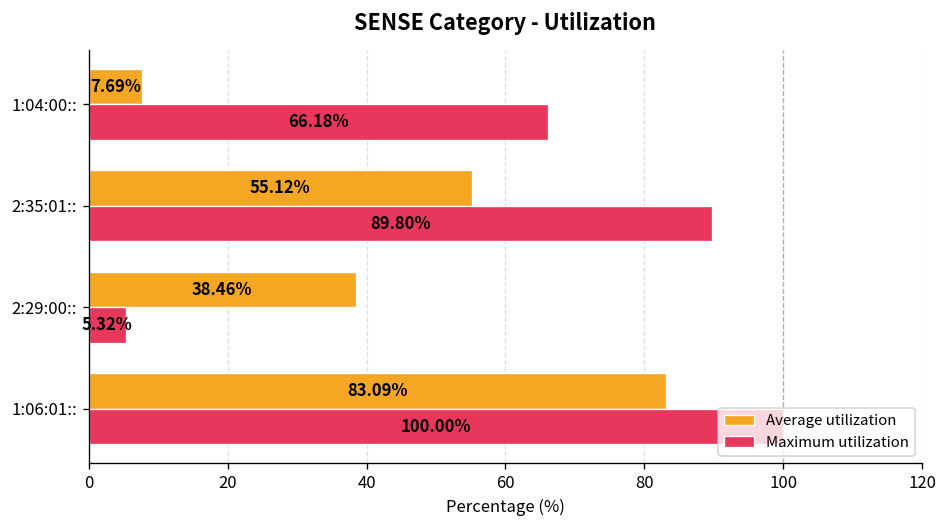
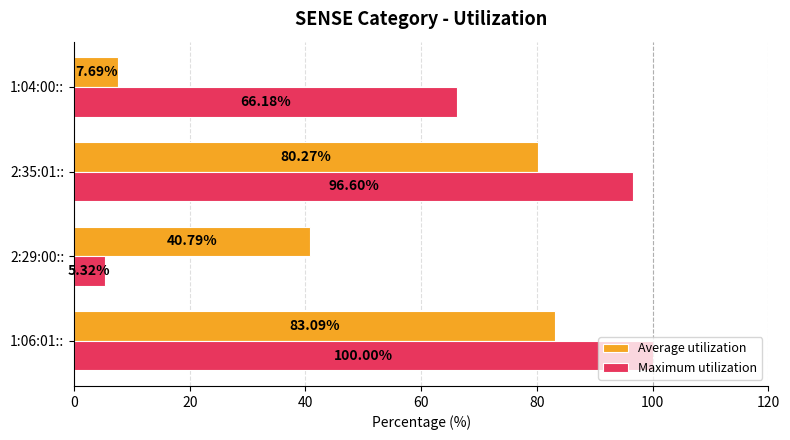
Average utilization, 2:35:01::: 55.12% -> 80.27%
Maximum utilization, 2:35:01::: 89.80% -> 96.60%
Average utilization, 2:29:00::: 38.46% -> 40.79%
